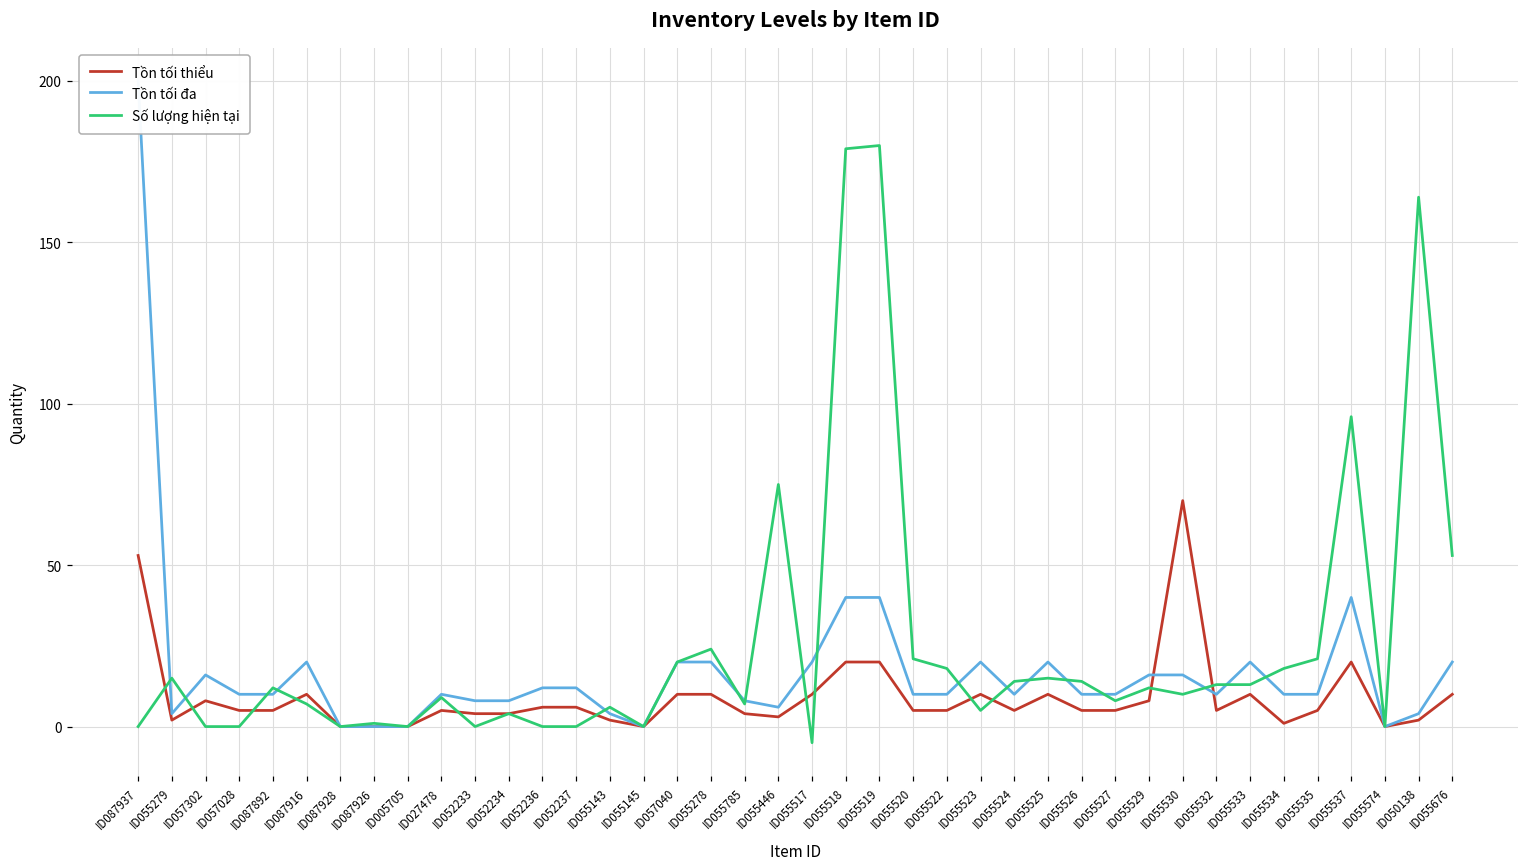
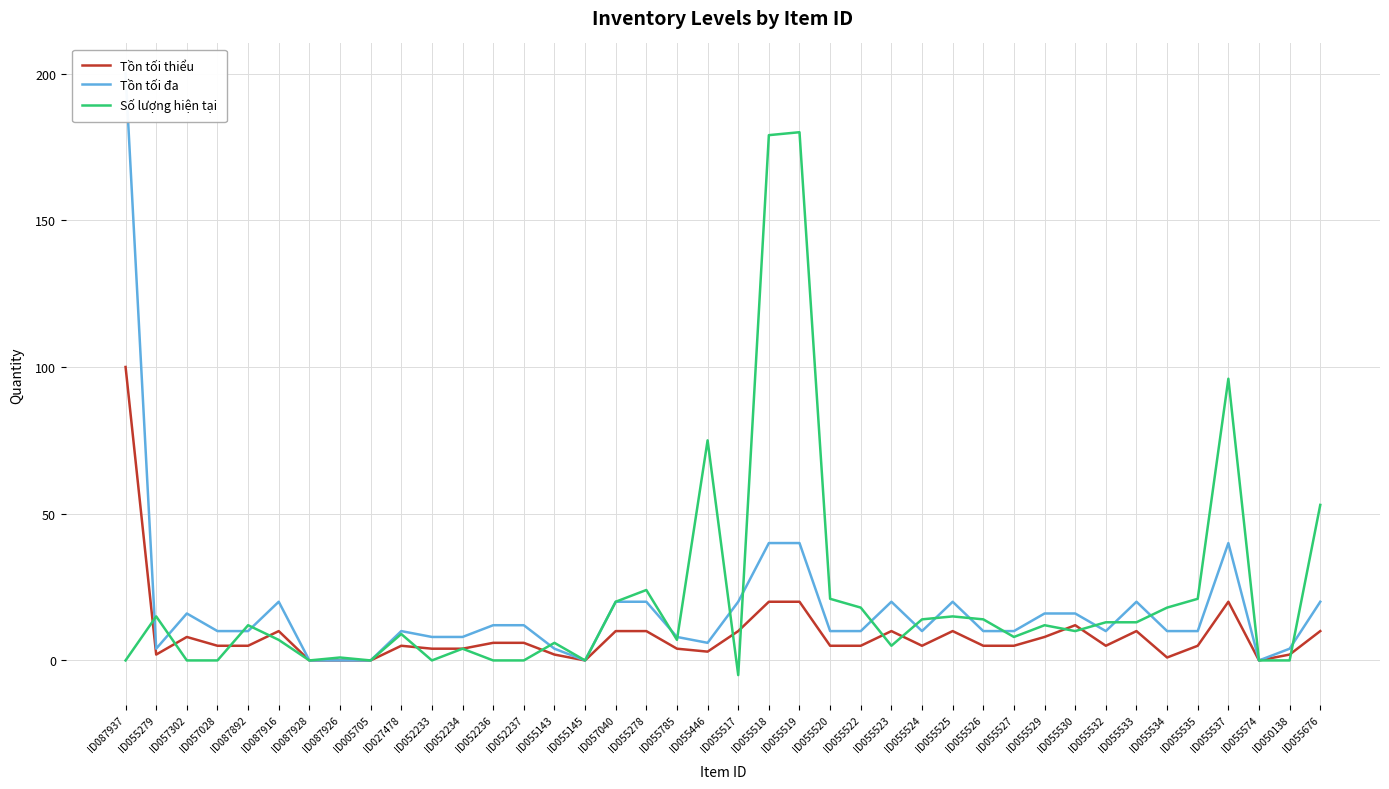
Tồn tối thiểu, ID087937: 53 -> 100
Tồn tối thiểu, ID055530: 70 -> 12
Số lượng hiện tại, ID050138: 164 -> 0
